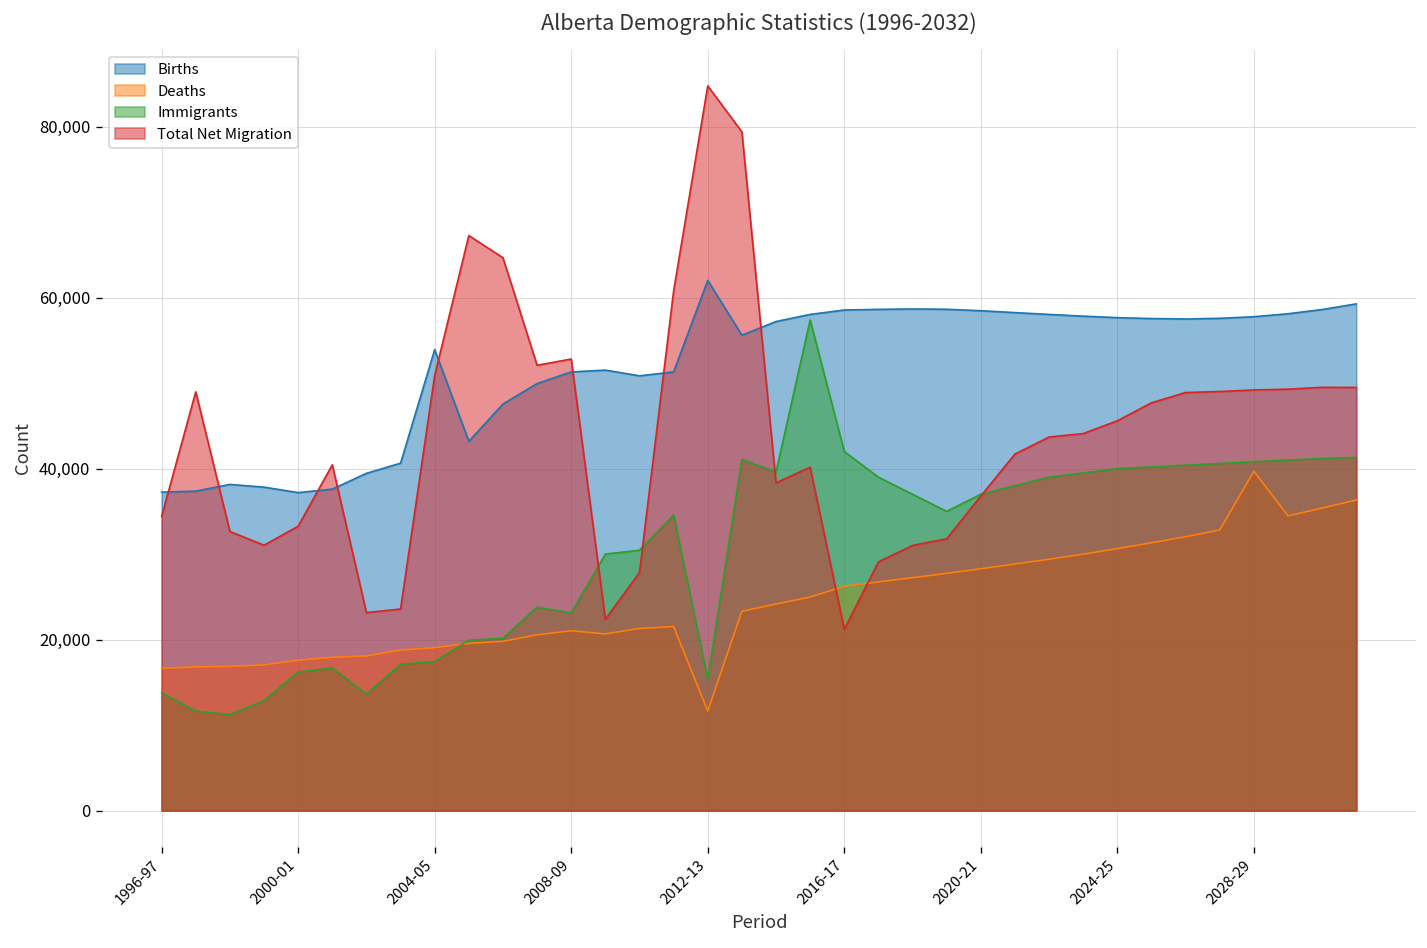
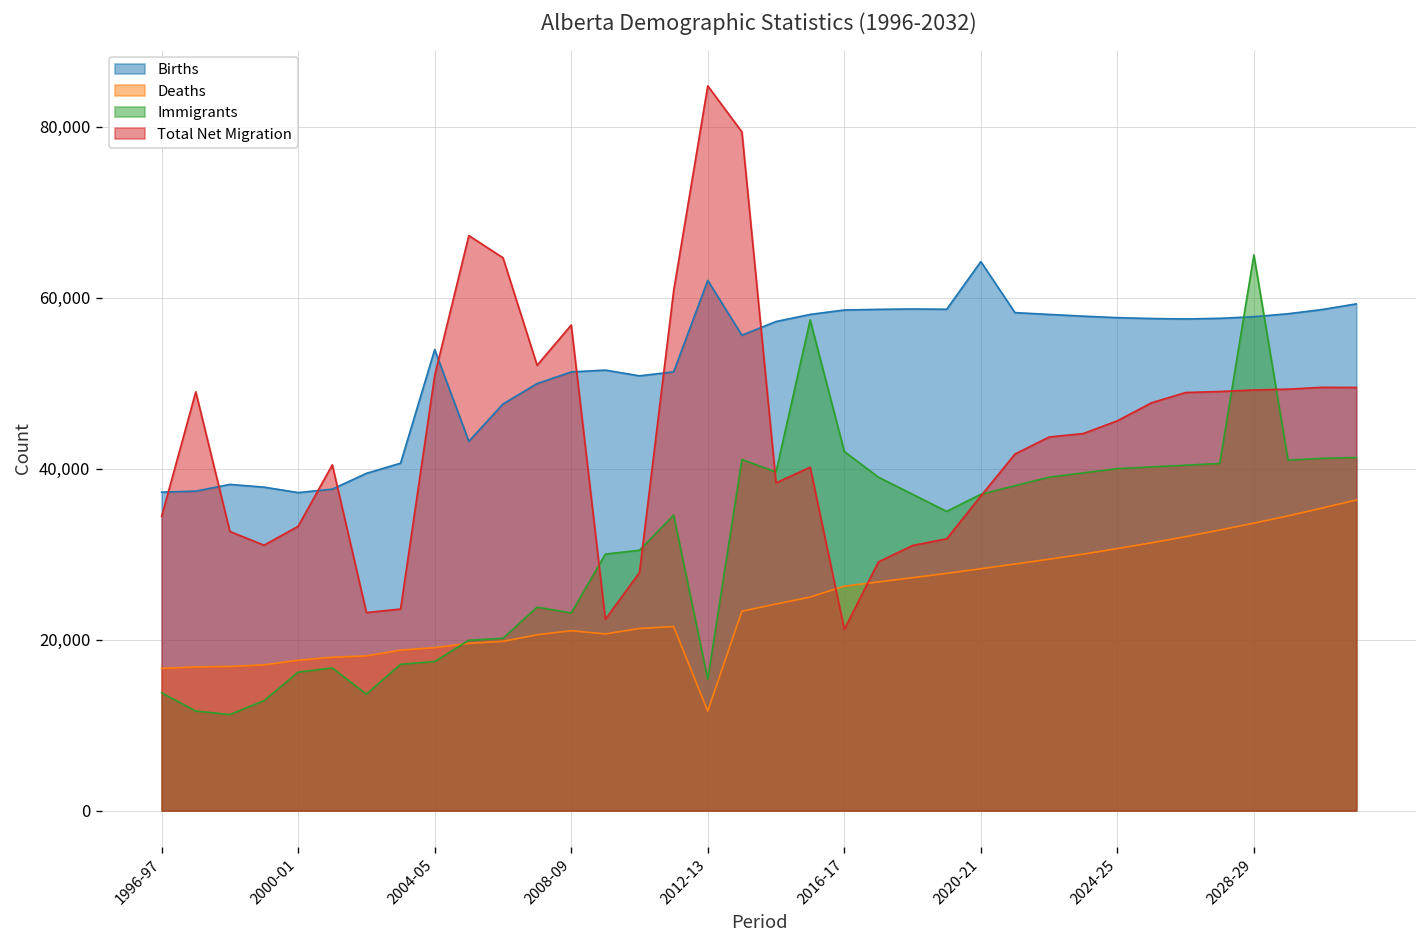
Total Net Migration, 2008-09: 53,000 -> 57,000
Births, 2020-21: 58,000 -> 64,000
Deaths, 2028-29: 40,000 -> 34,000
Immigrants, 2028-29: 41,000 -> 65,000
